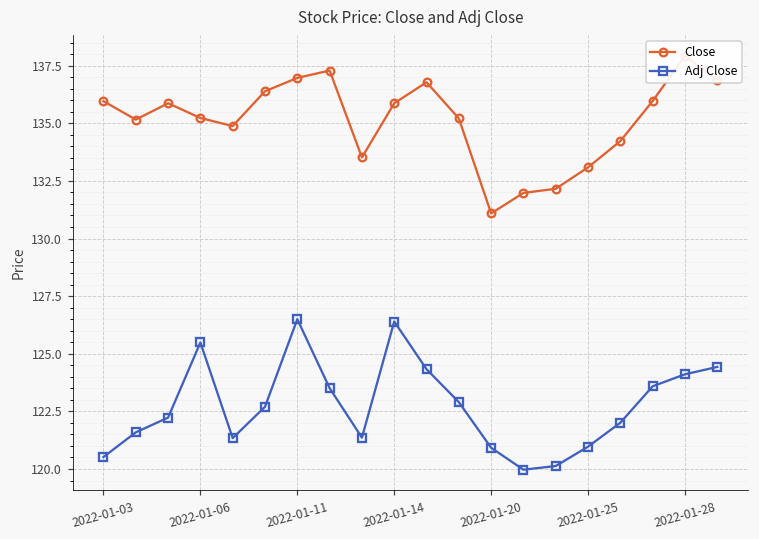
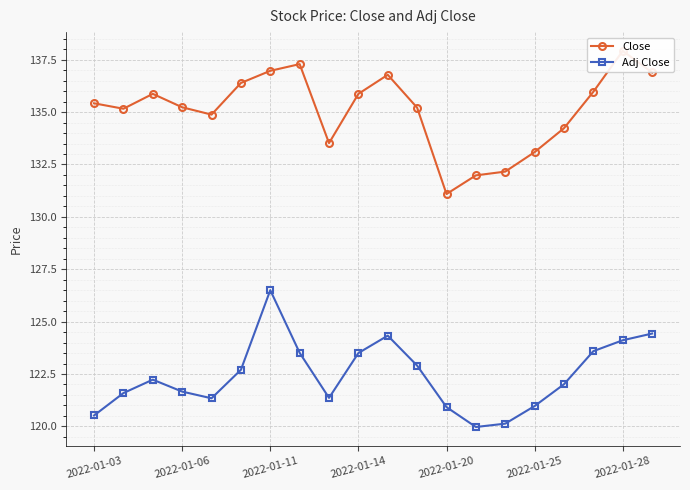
Close, 2022-01-03: 136.0 -> 135.4
Adj Close, 2022-01-06: 125.5 -> 121.7
Adj Close, 2022-01-14: 126.4 -> 123.5
